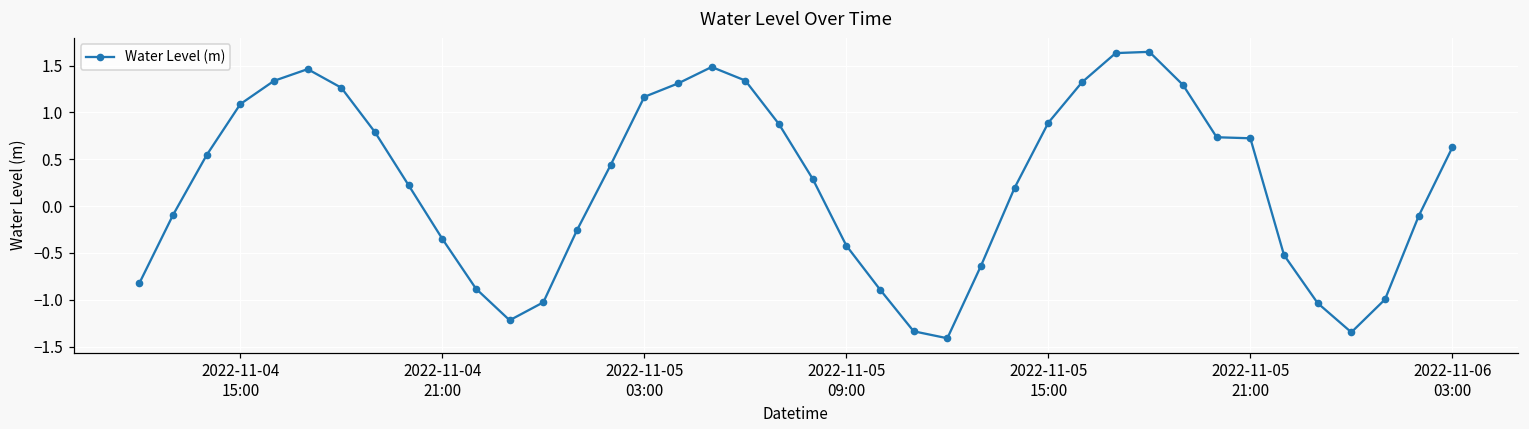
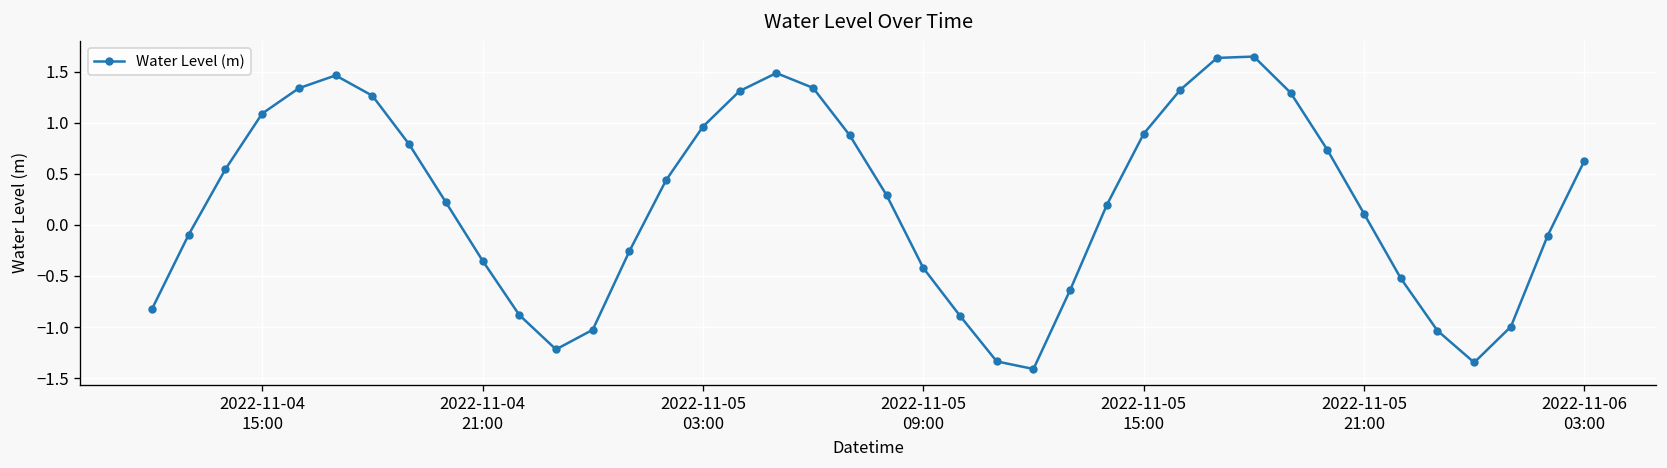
2022-11-05 03:00: 1.2 -> 1.0
2022-11-05 21:00: 0.7 -> 0.1
